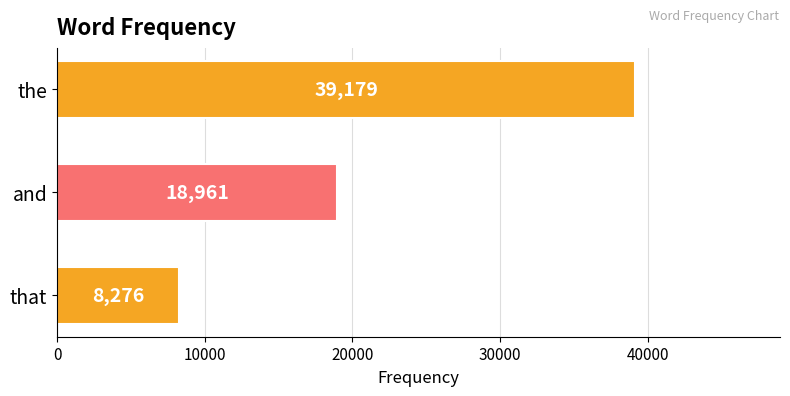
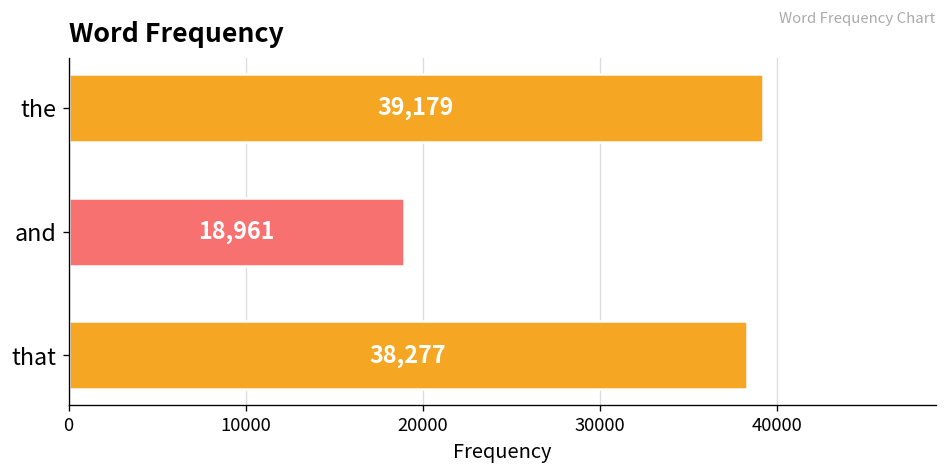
that: 8,276 -> 38,277
